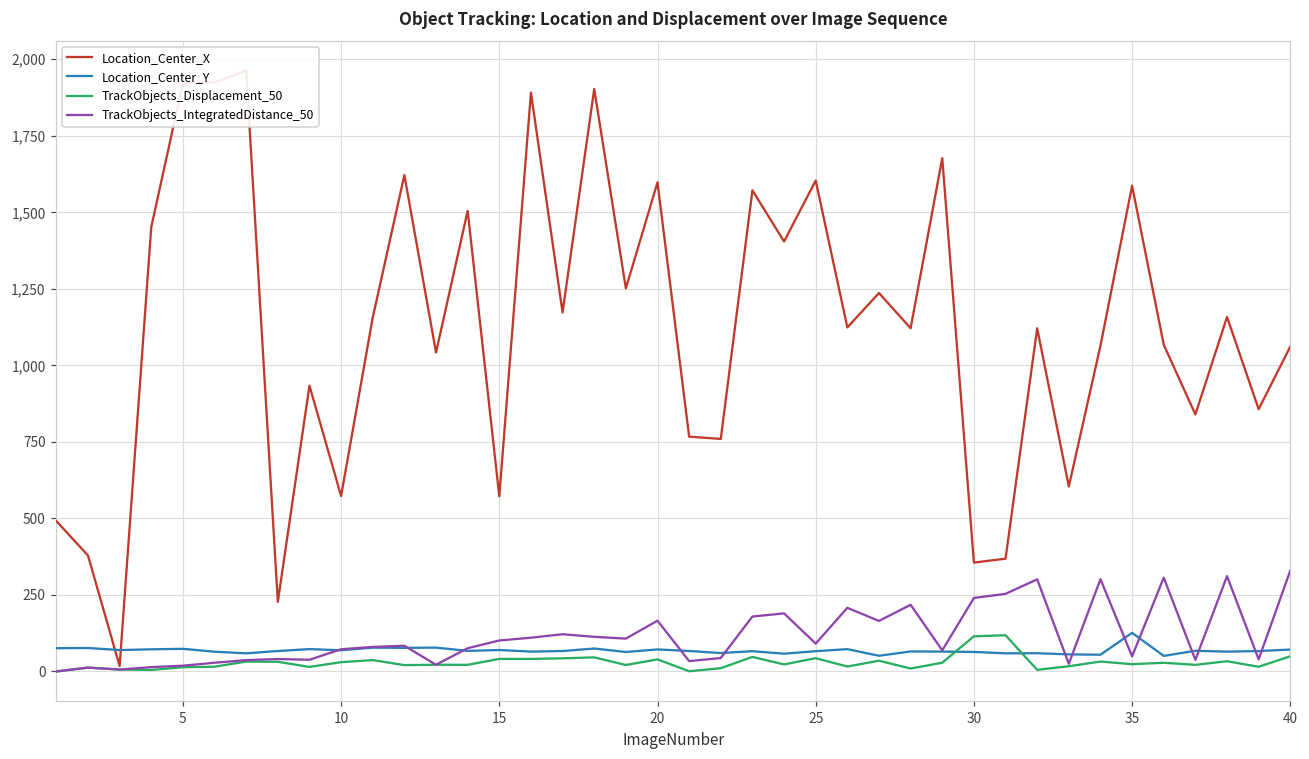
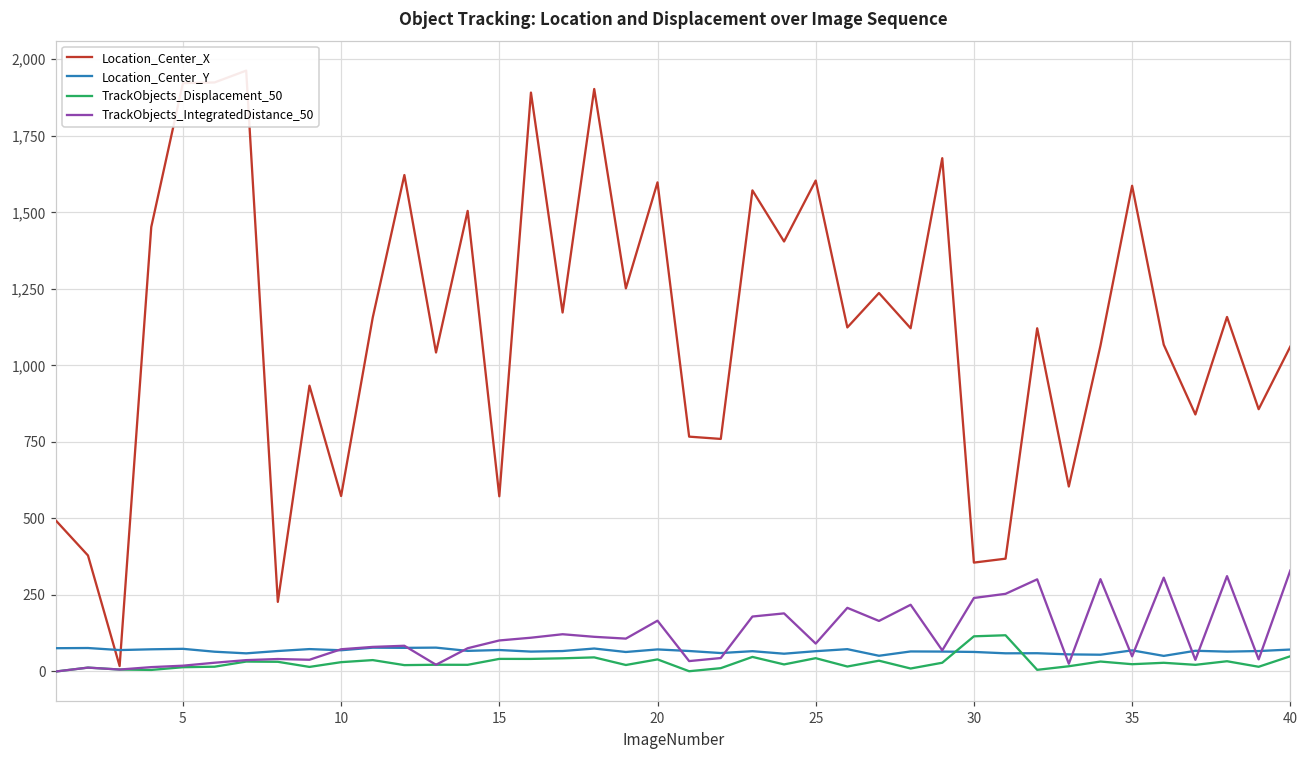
Location_Center_Y, 35: 130 -> 70
